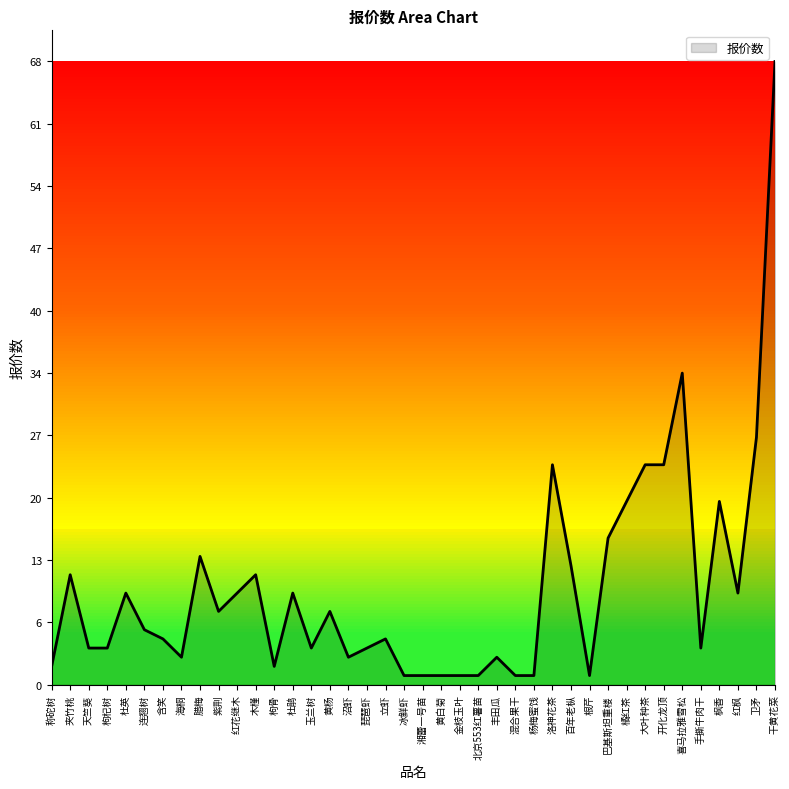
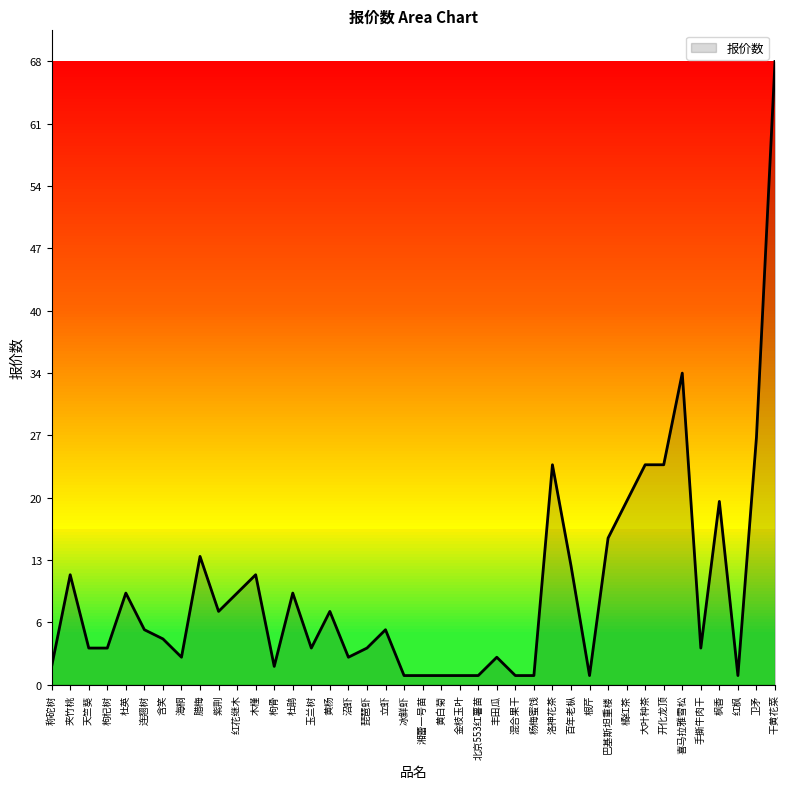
立虾: 5 -> 6
红枫: 10 -> 1
